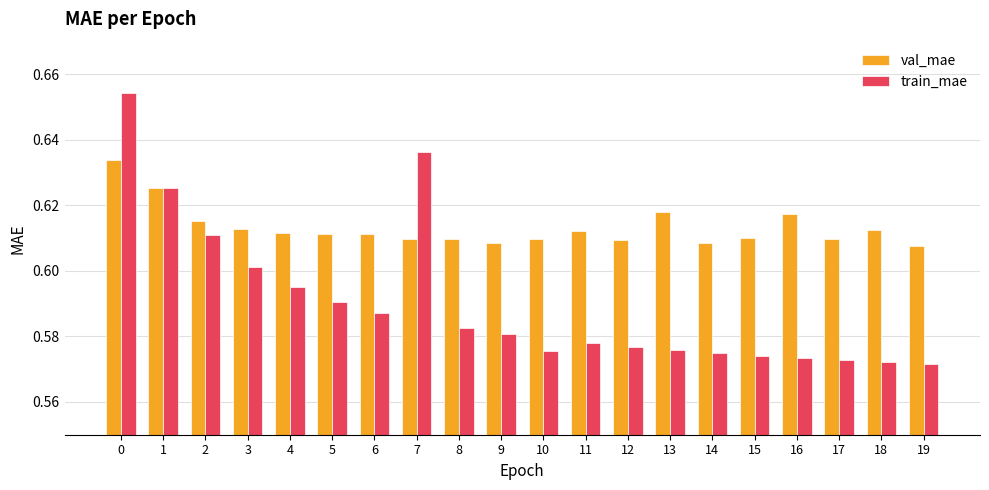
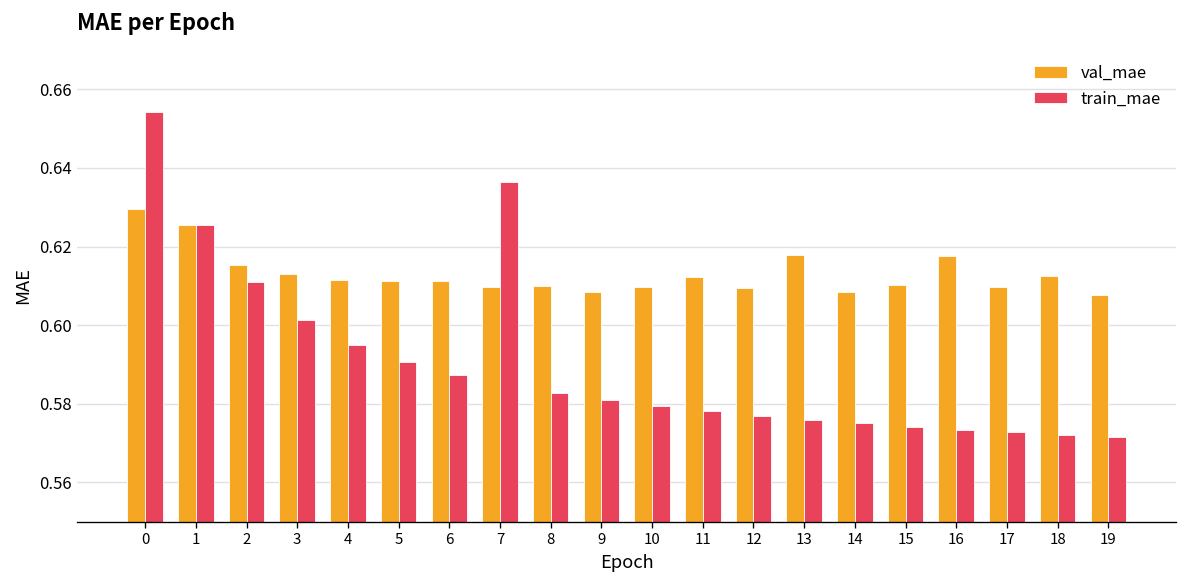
val_mae, 0: 0.634 -> 0.630
train_mae, 10: 0.576 -> 0.579
